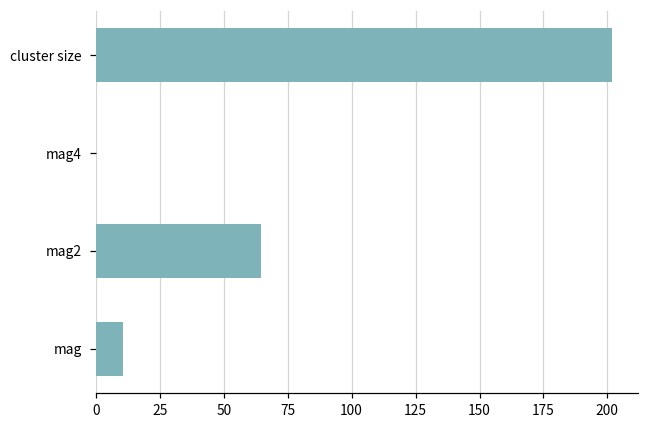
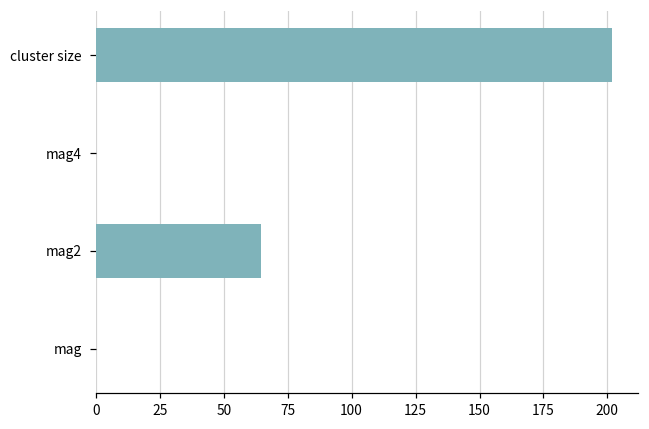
mag: 11 -> 0
